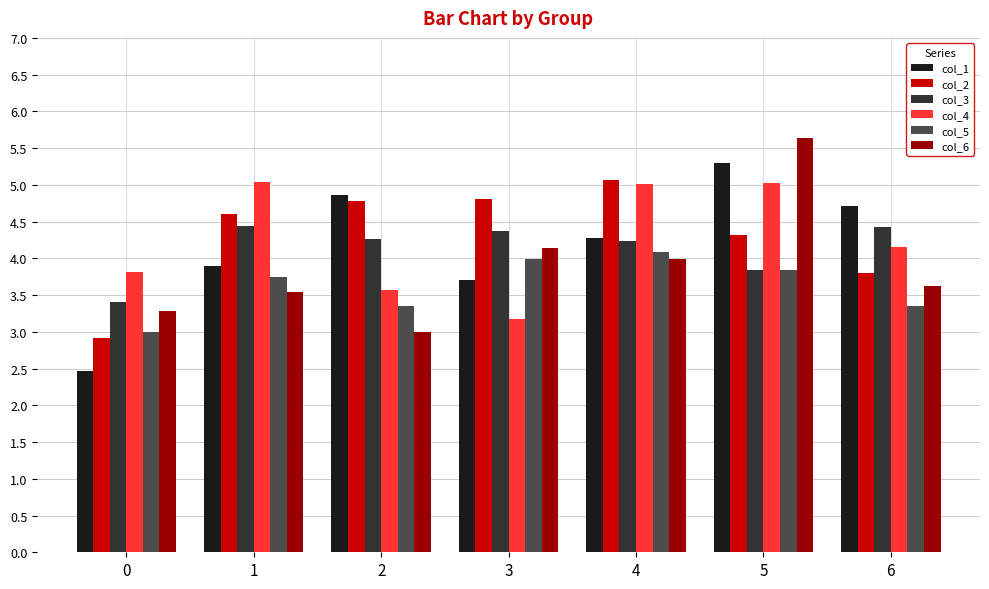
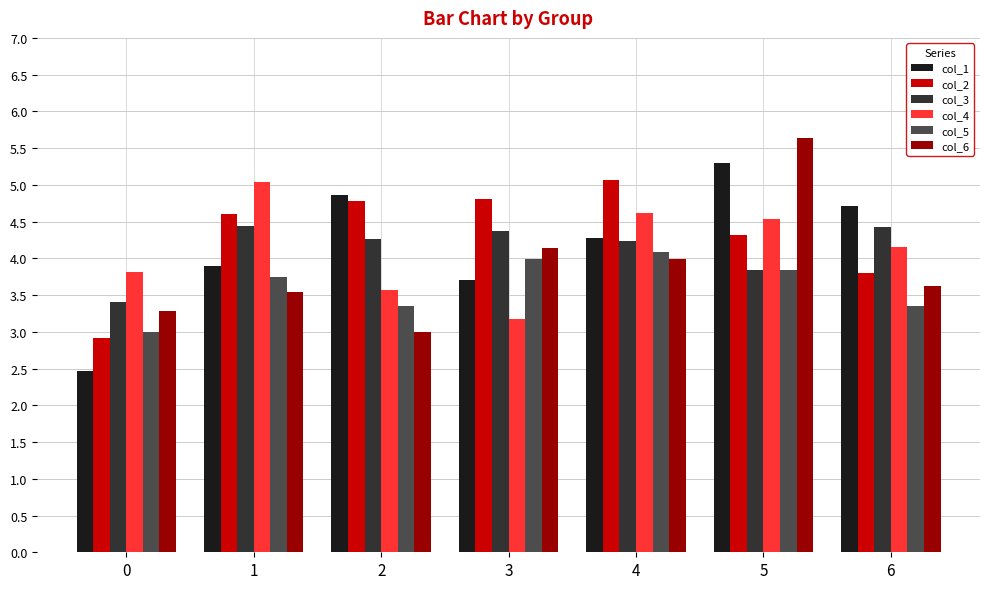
col_4, 4: 5.0 -> 4.6
col_4, 5: 5.0 -> 4.5
